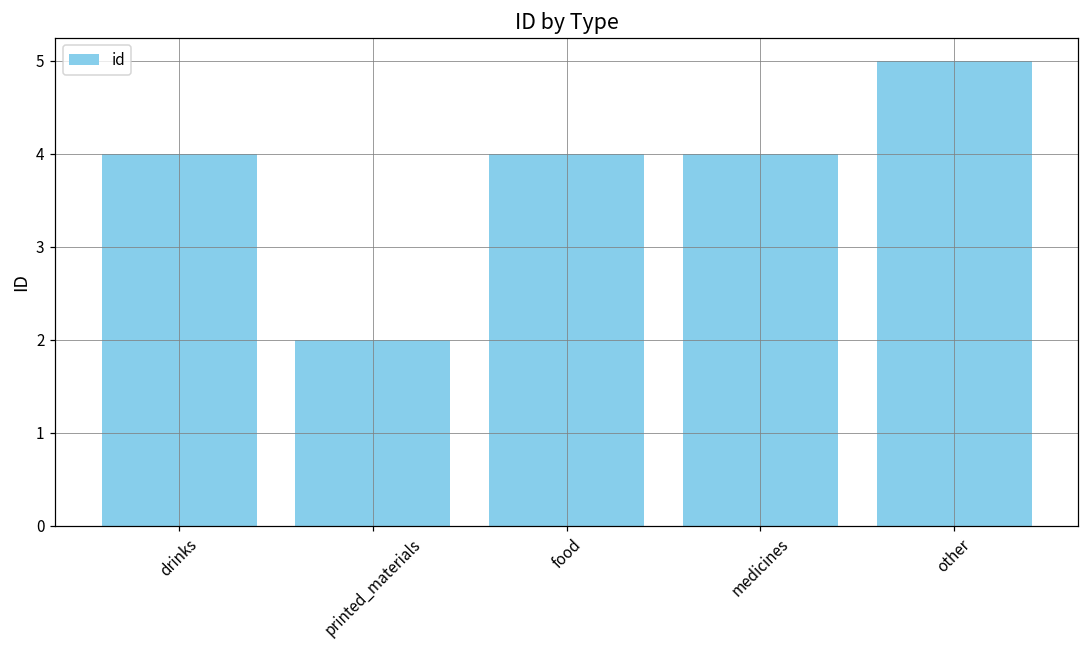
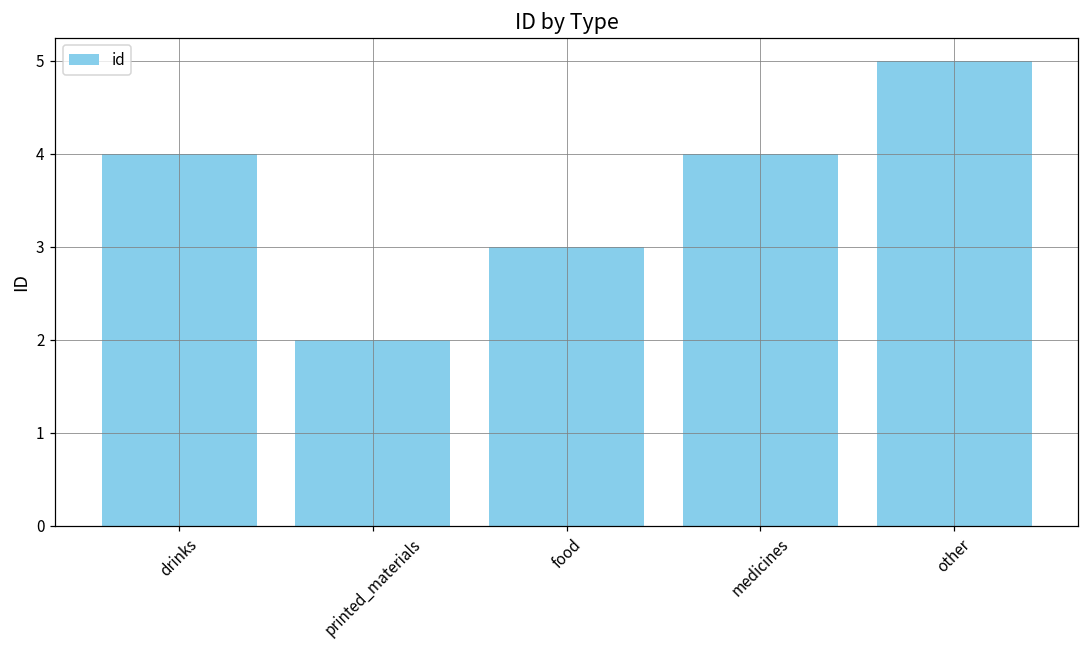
food: 4 -> 3
